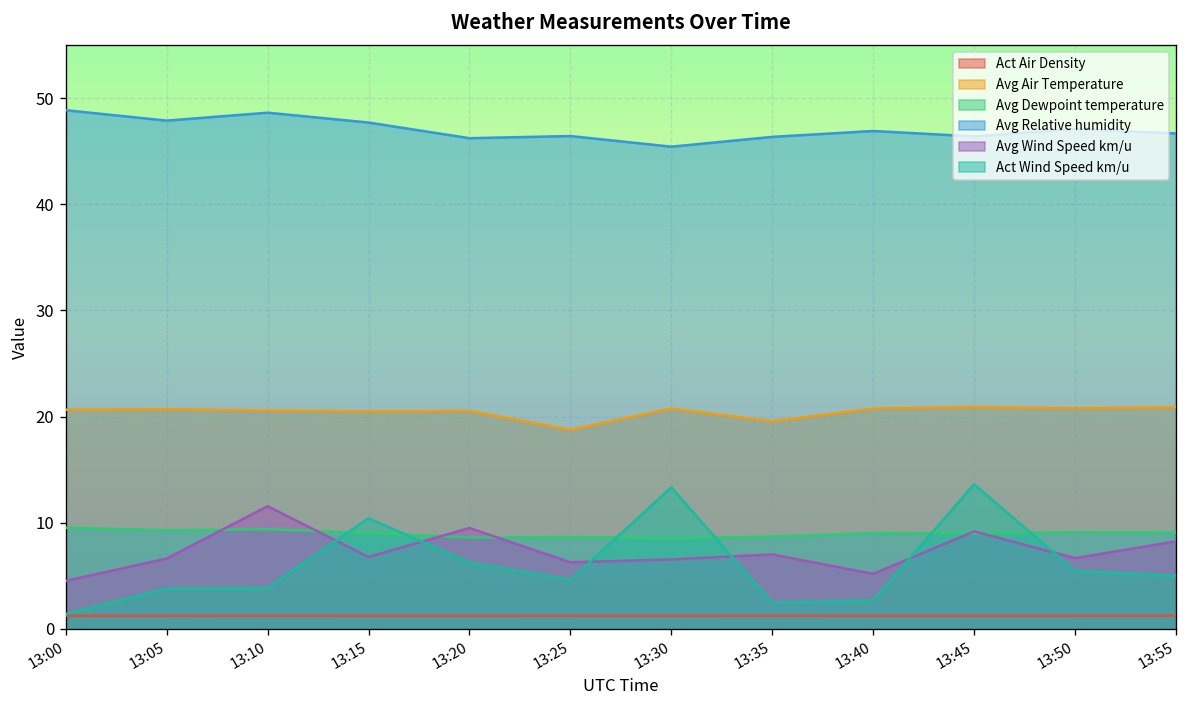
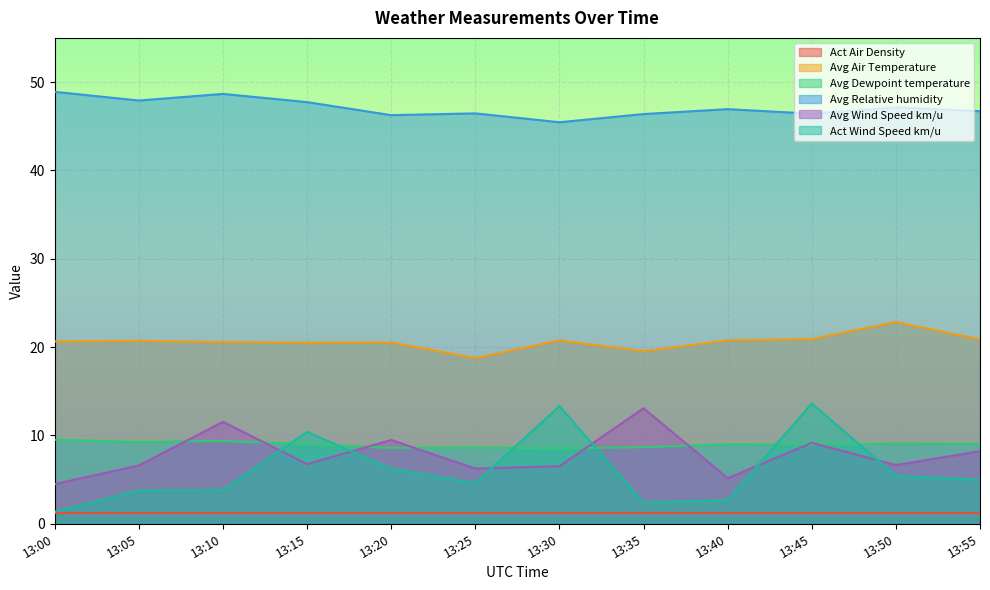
Avg Wind Speed km/u, 13:35: 7 -> 13
Avg Air Temperature, 13:50: 21 -> 23
